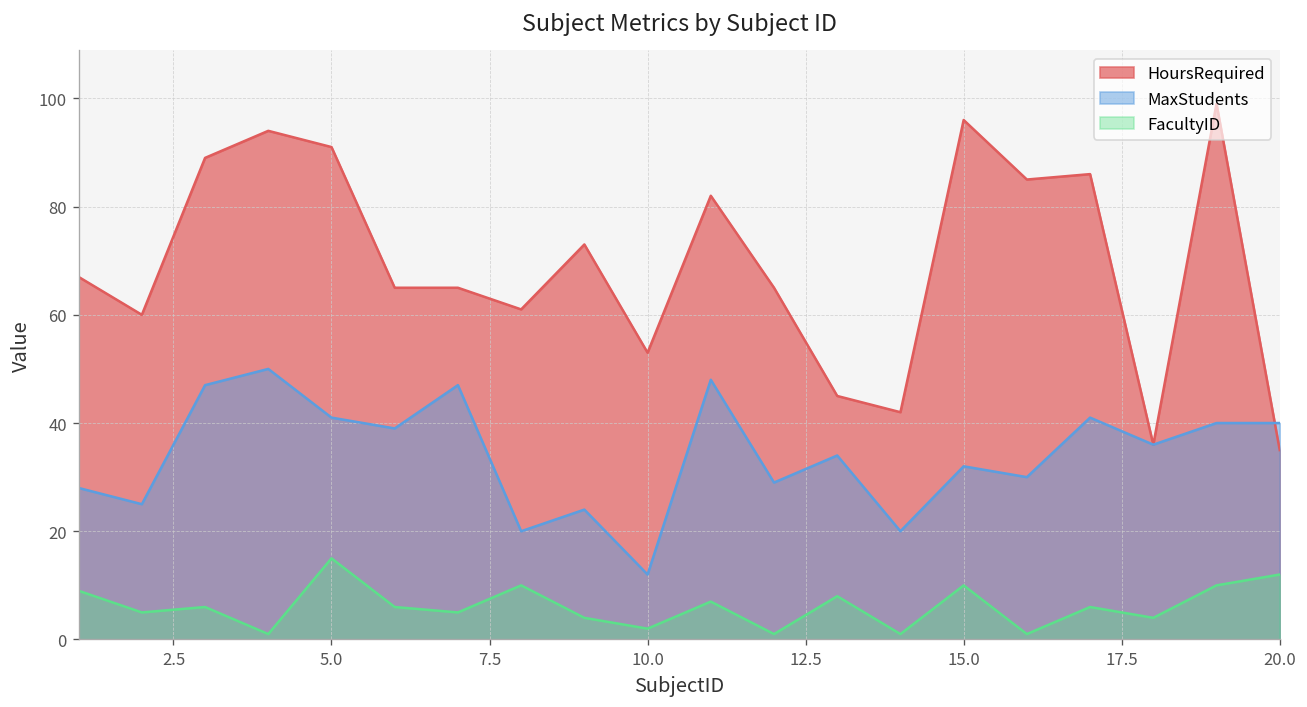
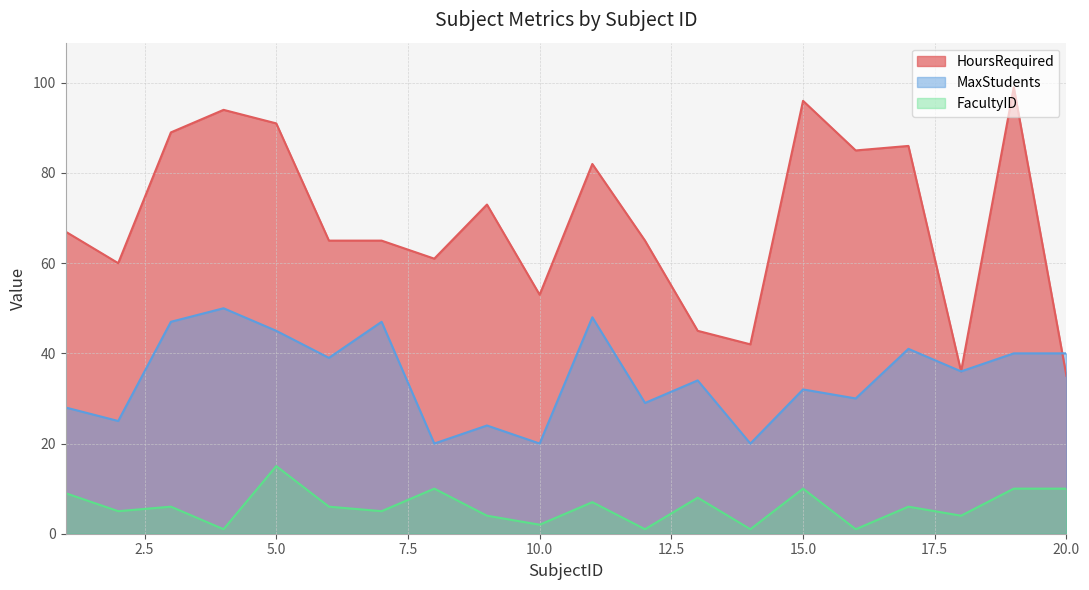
MaxStudents, 5.0: 41 -> 45
MaxStudents, 10.0: 12 -> 20
FacultyID, 20.0: 12 -> 10
